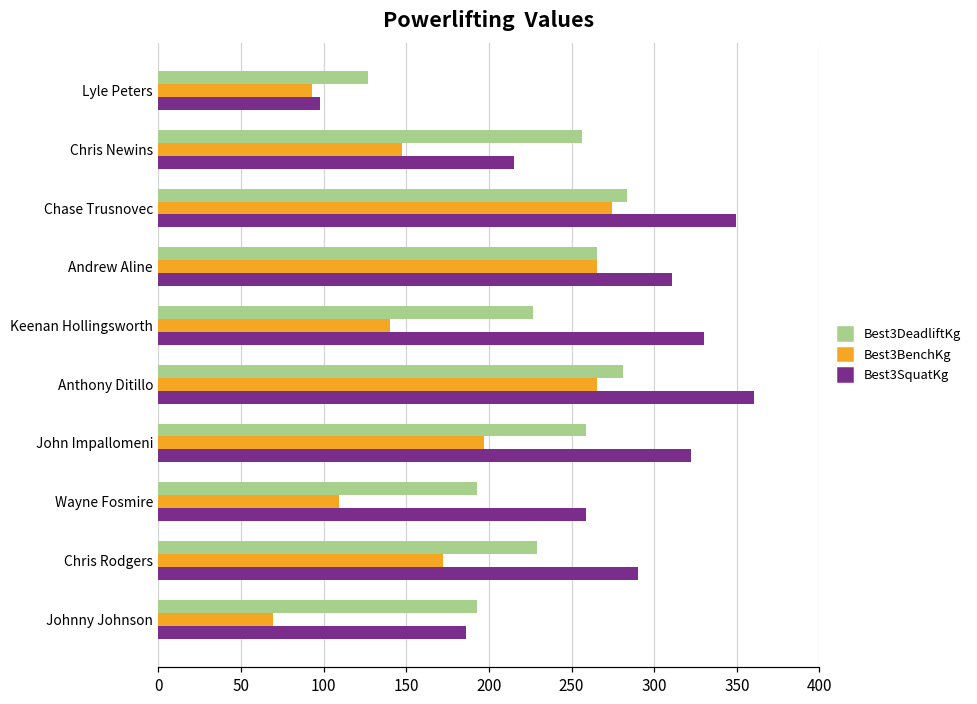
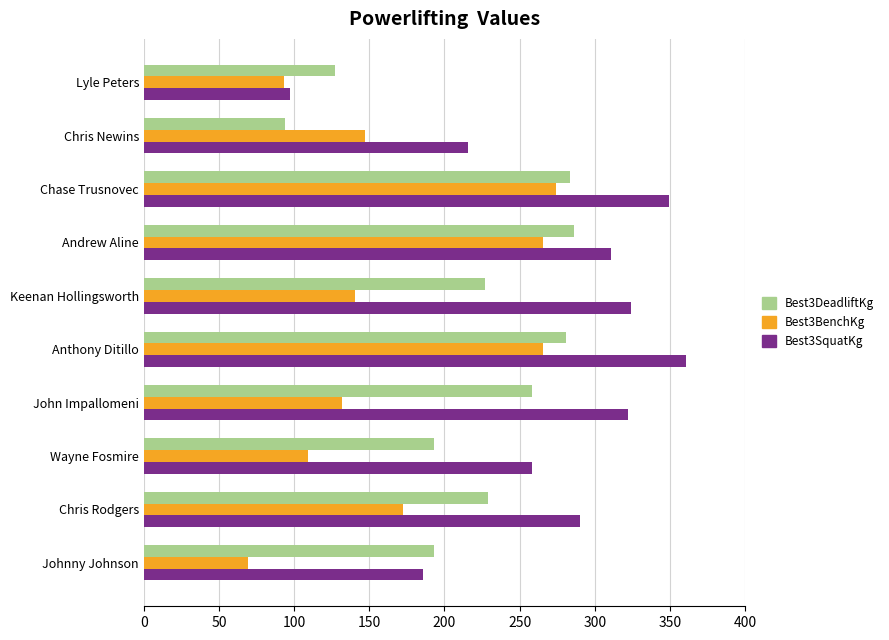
Best3DeadliftKg, Chris Newins: 256 -> 94
Best3DeadliftKg, Andrew Aline: 265 -> 286
Best3SquatKg, Keenan Hollingsworth: 330 -> 324
Best3BenchKg, John Impallomeni: 197 -> 132
